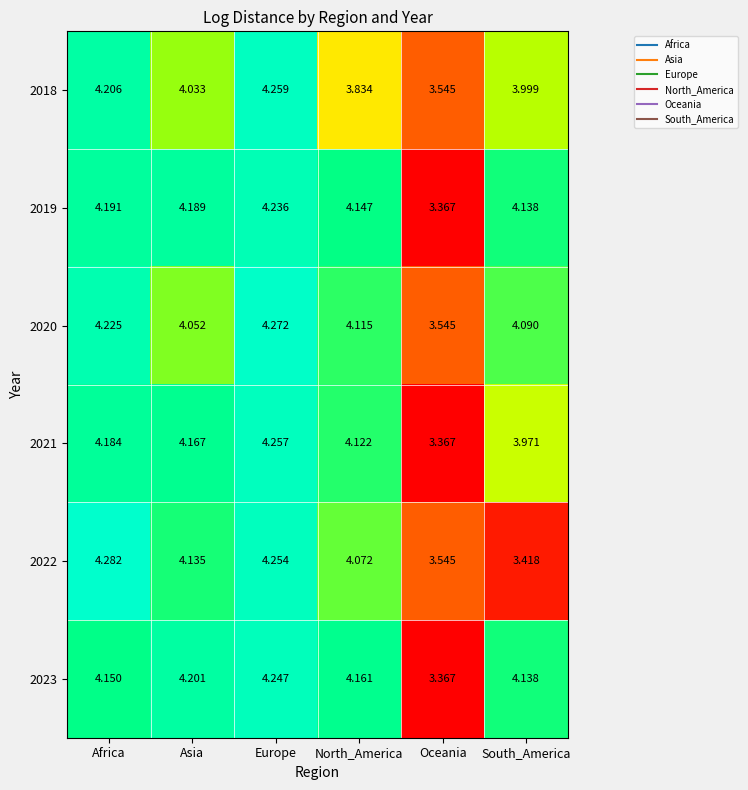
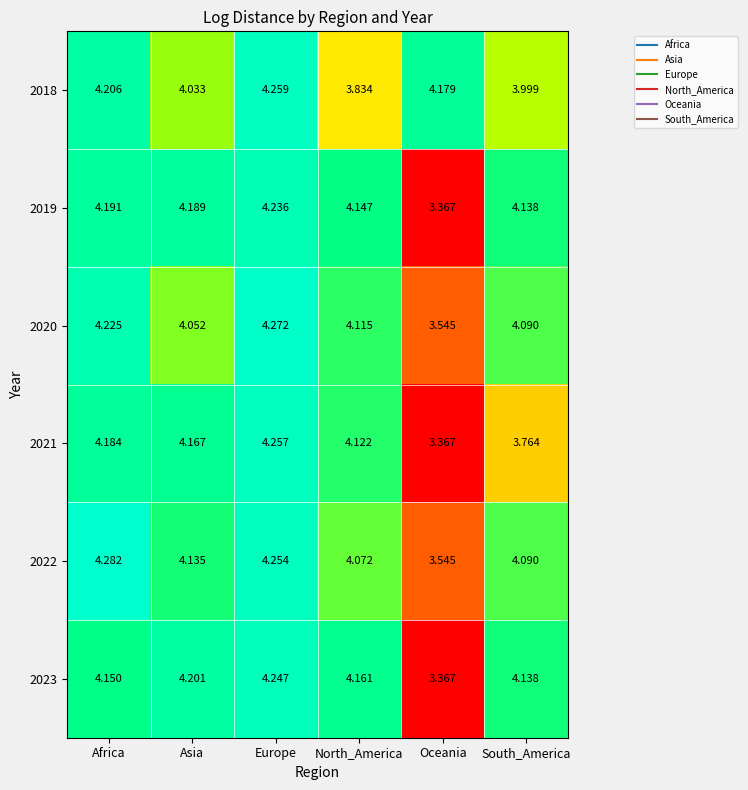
2018, Oceania: 3.545 -> 4.179
2021, South_America: 3.971 -> 3.764
2022, South_America: 3.418 -> 4.090
